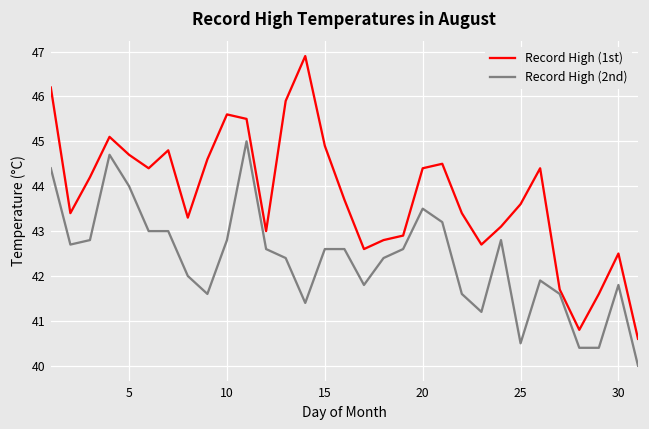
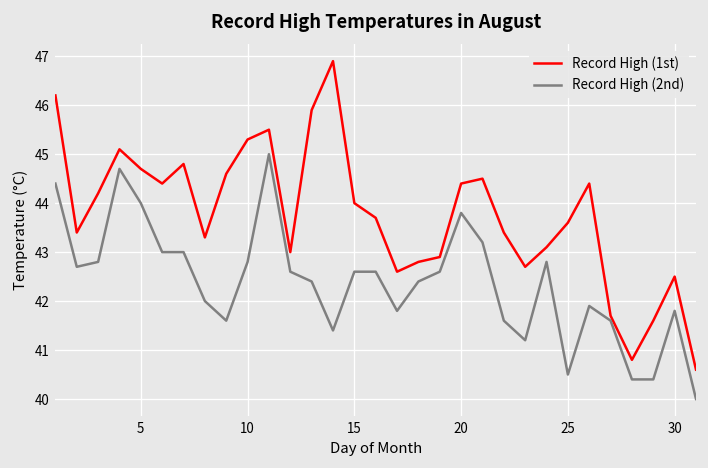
Record High (1st), 10: 45.6 -> 45.3
Record High (1st), 15: 44.9 -> 44.0
Record High (2nd), 20: 43.5 -> 43.8
